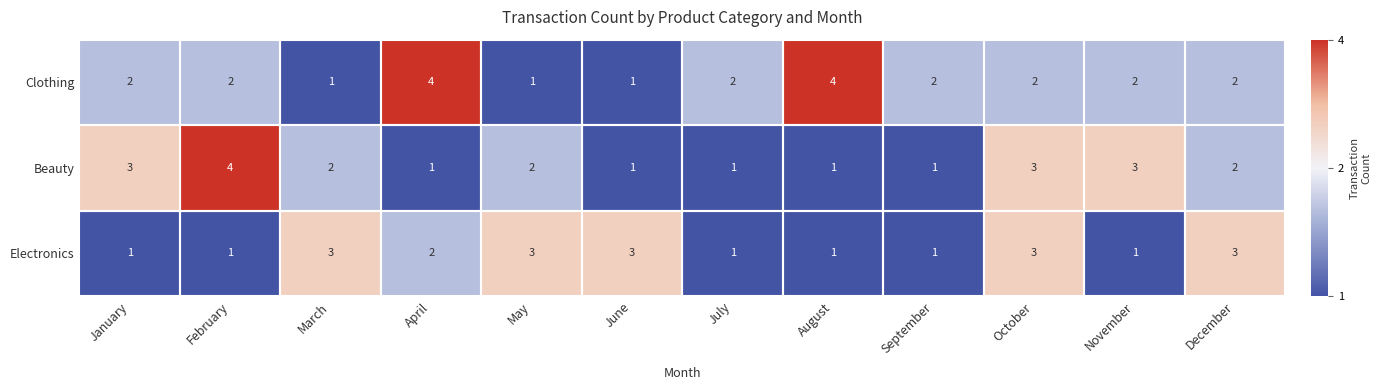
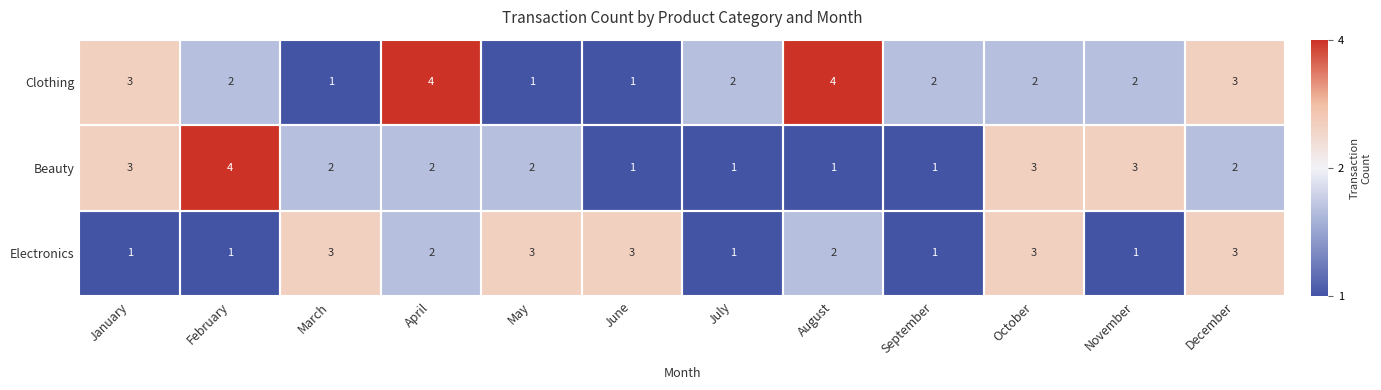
Clothing, January: 2 -> 3
Clothing, December: 2 -> 3
Beauty, April: 1 -> 2
Electronics, August: 1 -> 2
